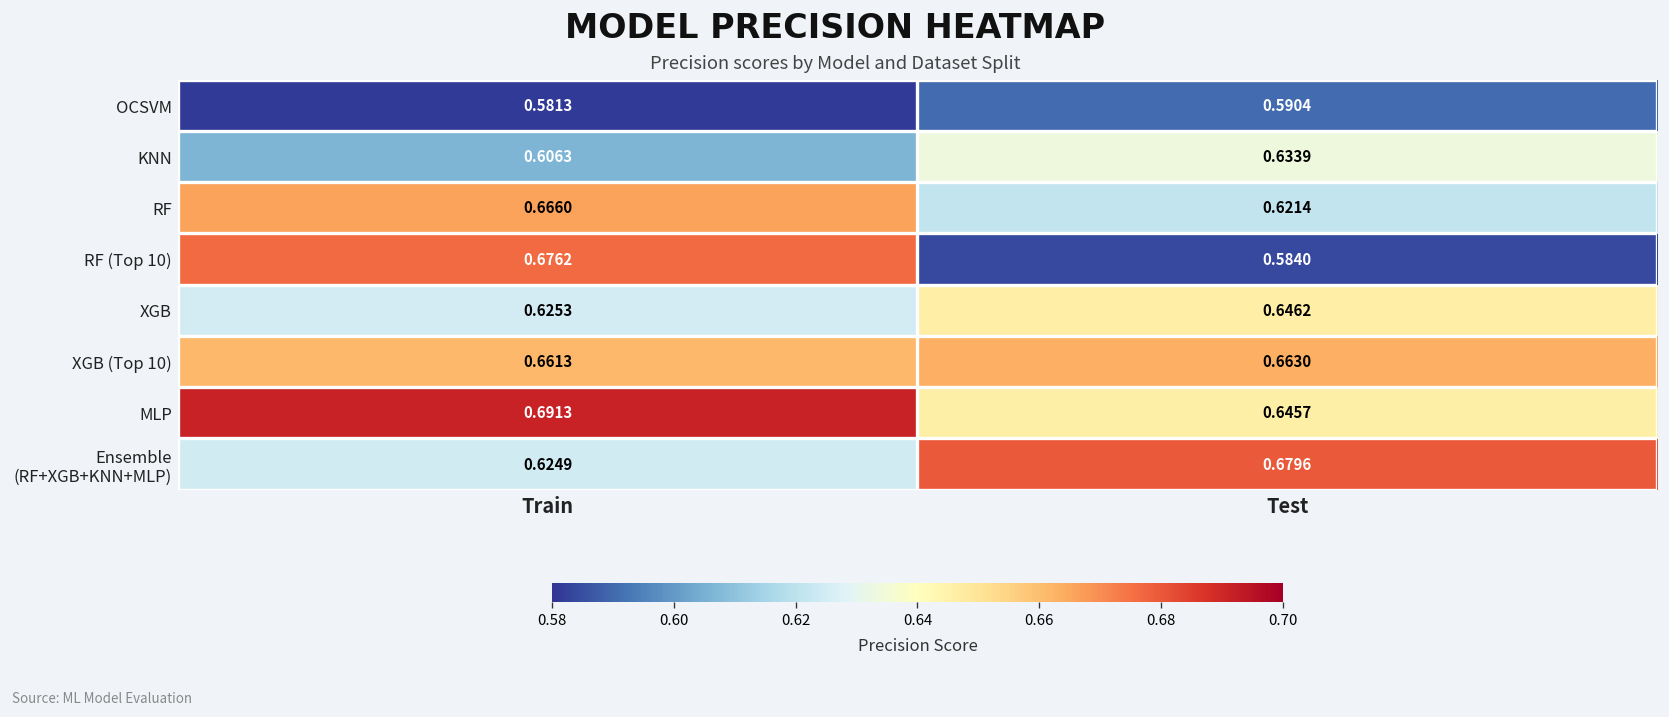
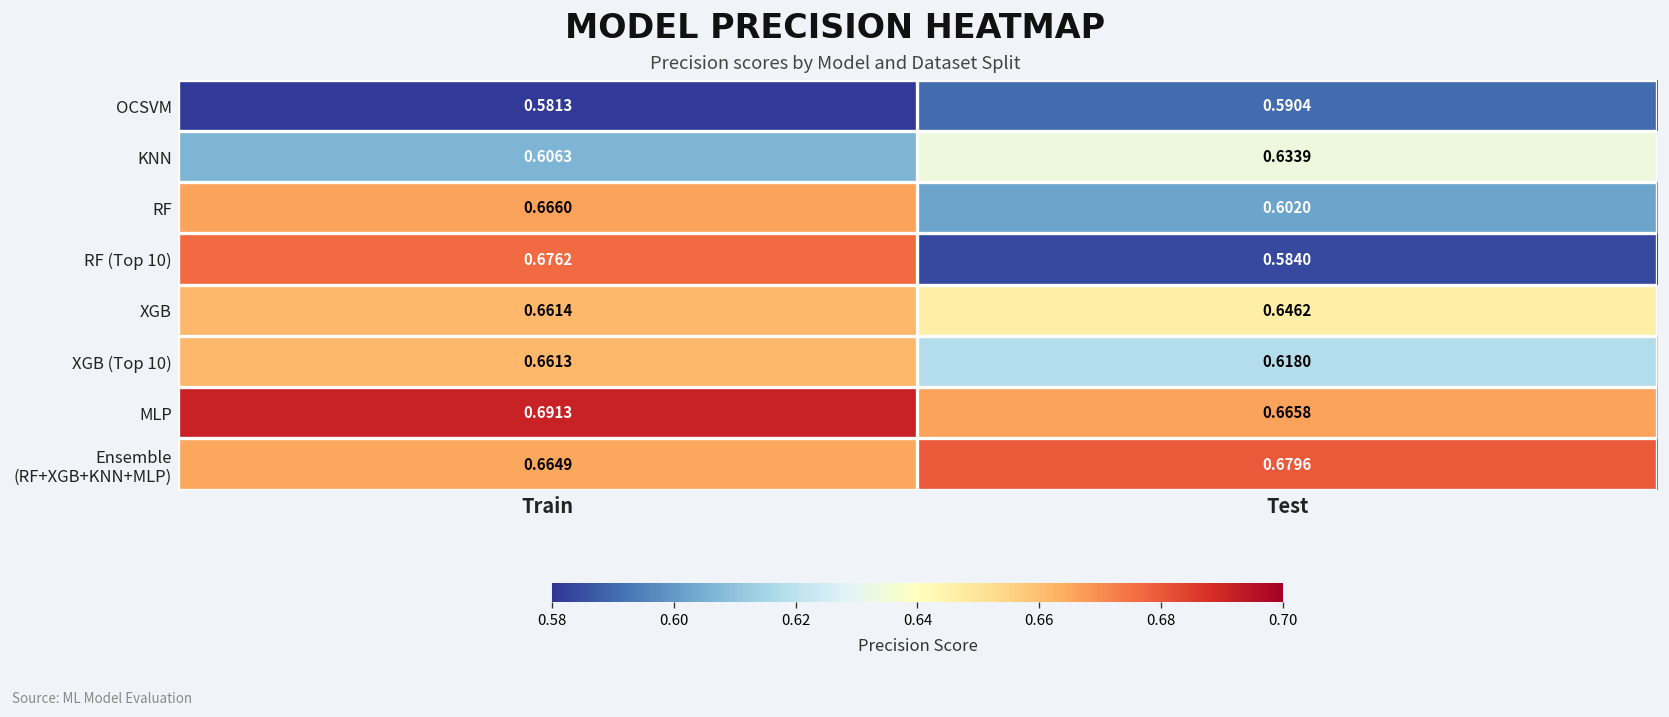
RF, Test: 0.6214 -> 0.6020
XGB, Train: 0.6253 -> 0.6614
XGB (Top 10), Test: 0.6630 -> 0.6180
MLP, Test: 0.6457 -> 0.6658
Ensemble (RF+XGB+KNN+MLP), Train: 0.6249 -> 0.6649
